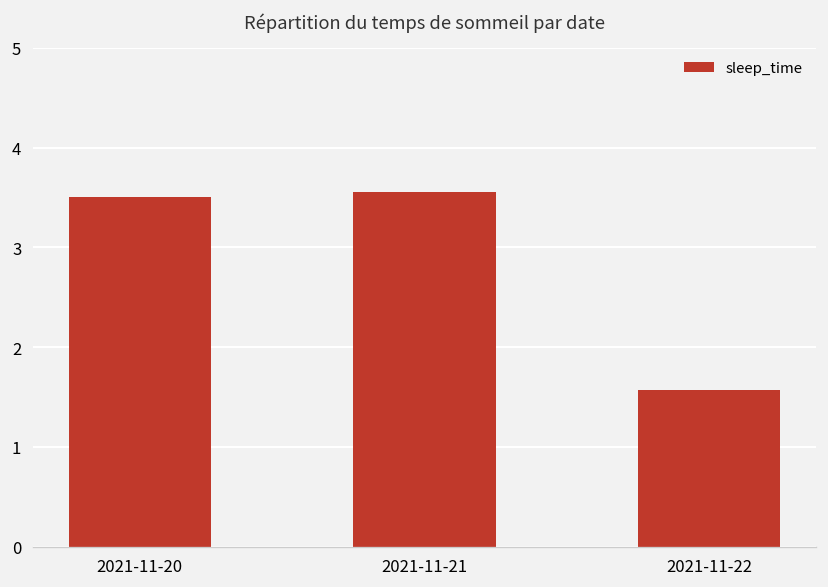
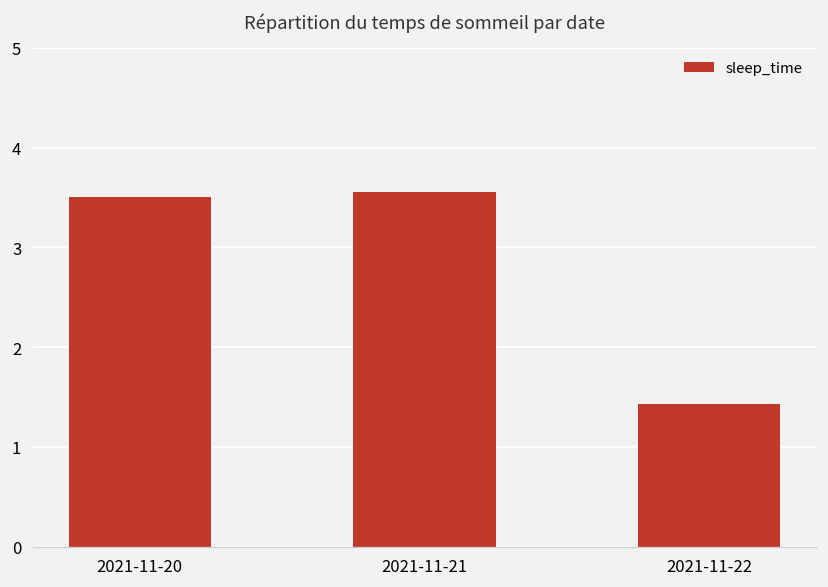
2021-11-22: 1.6 -> 1.4
